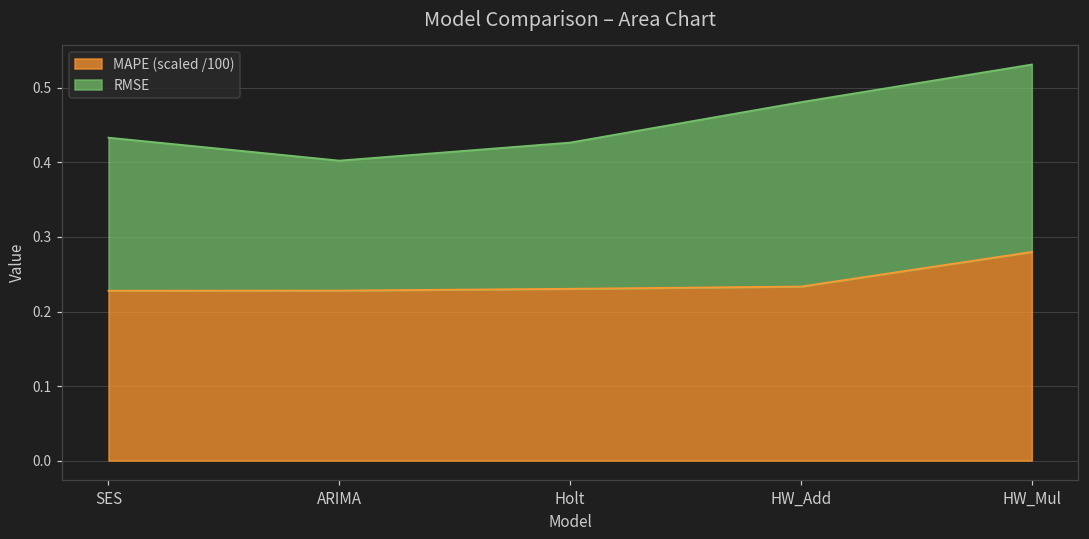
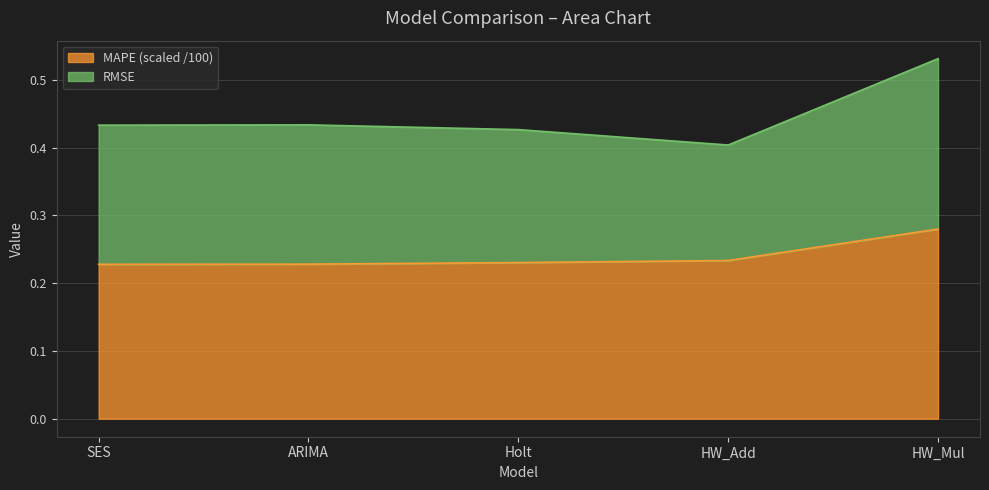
RMSE, ARIMA: 0.17 -> 0.21
RMSE, HW_Add: 0.25 -> 0.17
